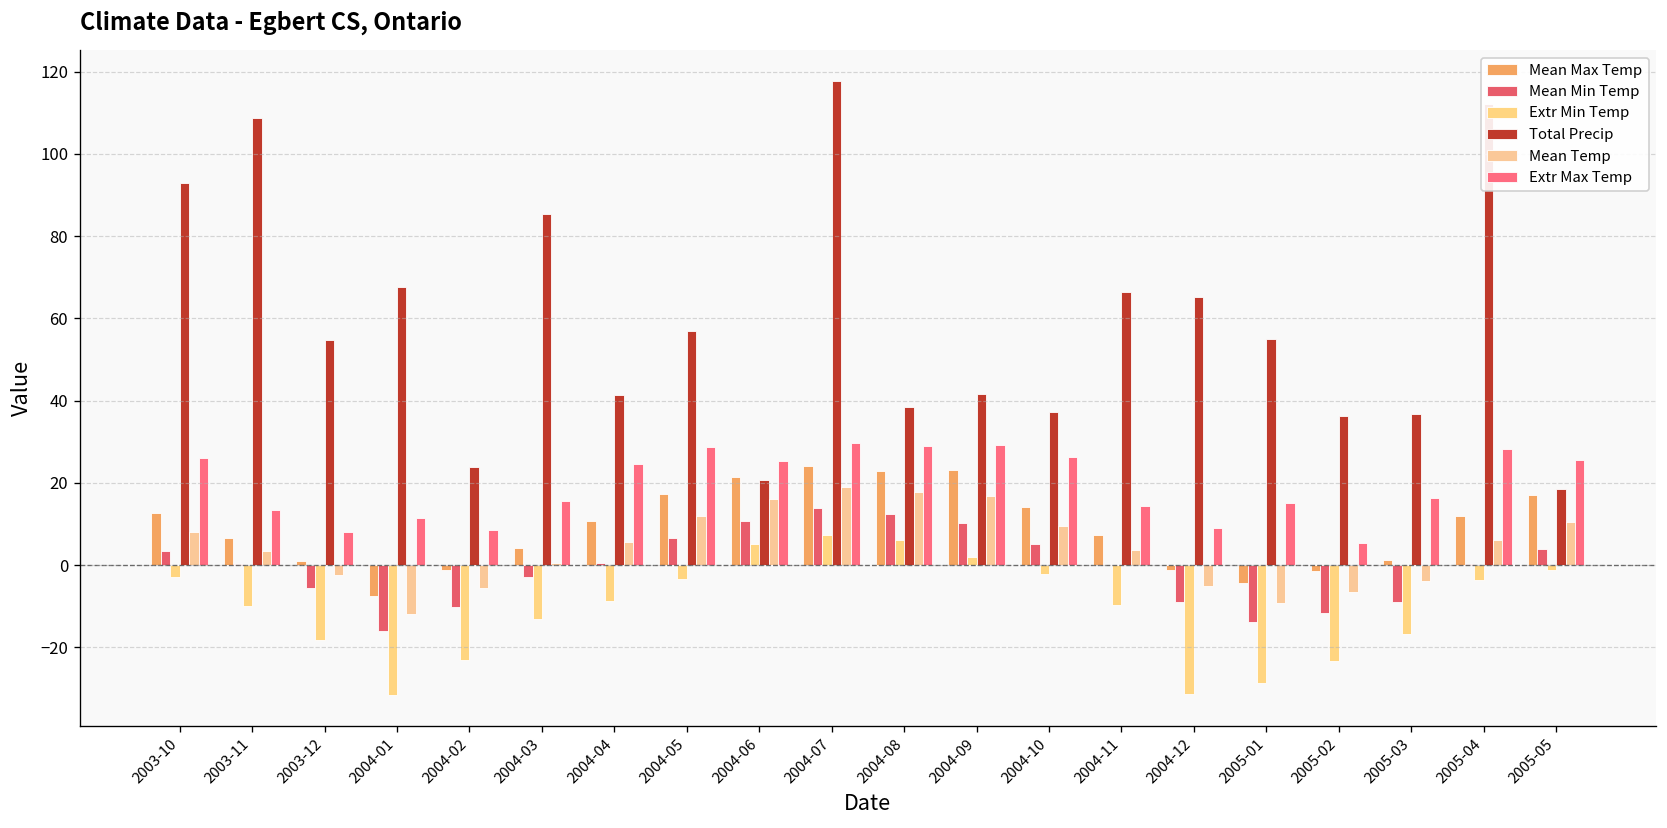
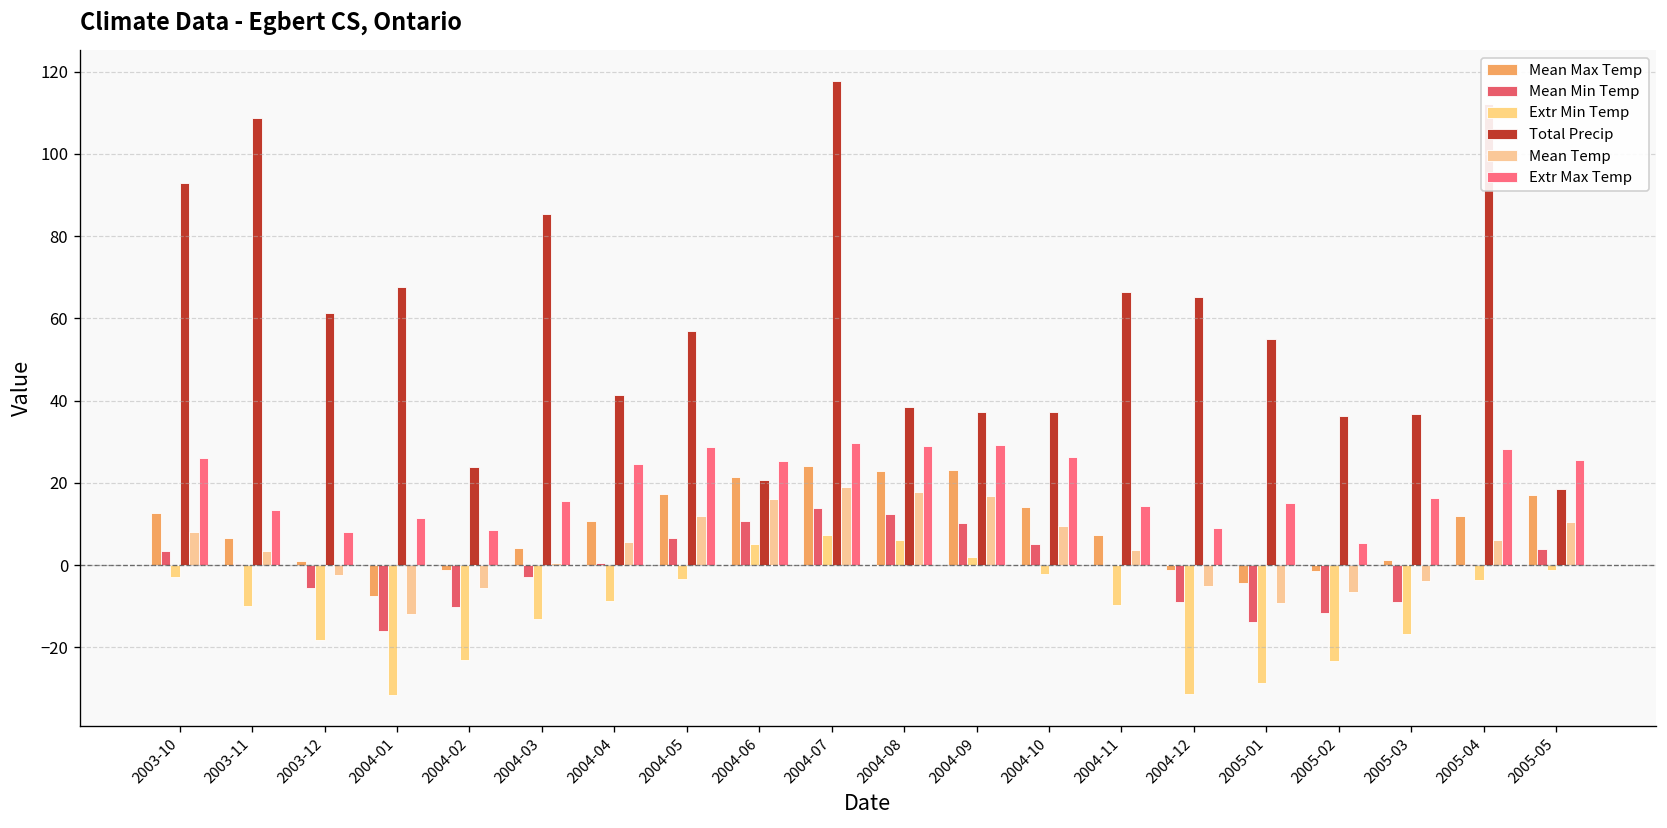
Total Precip, 2003-12: 55 -> 61
Total Precip, 2004-09: 42 -> 37
